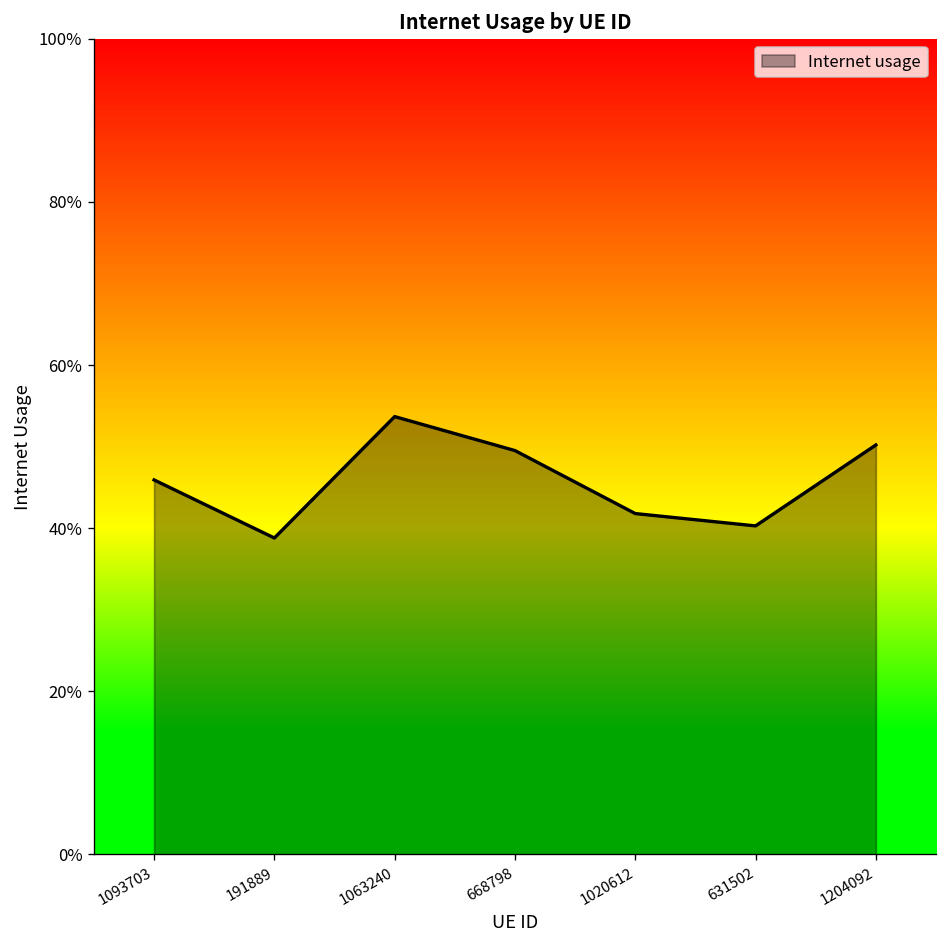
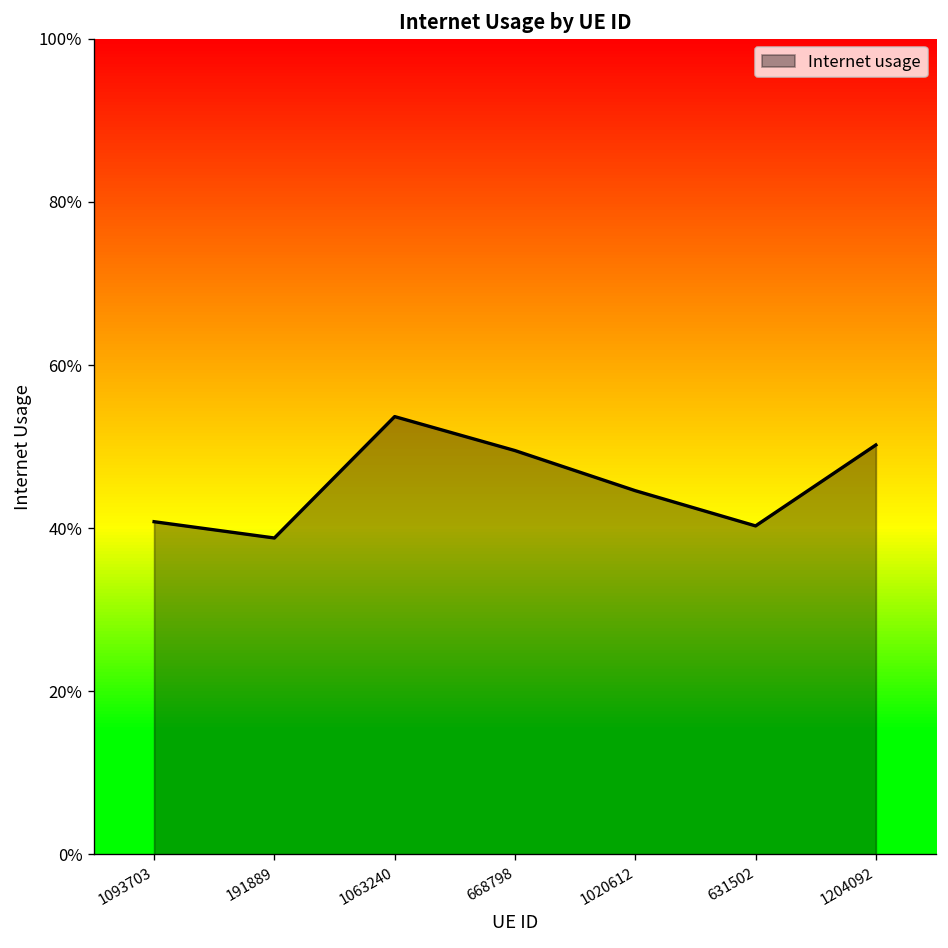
1093703: 46% -> 41%
1020612: 42% -> 45%
